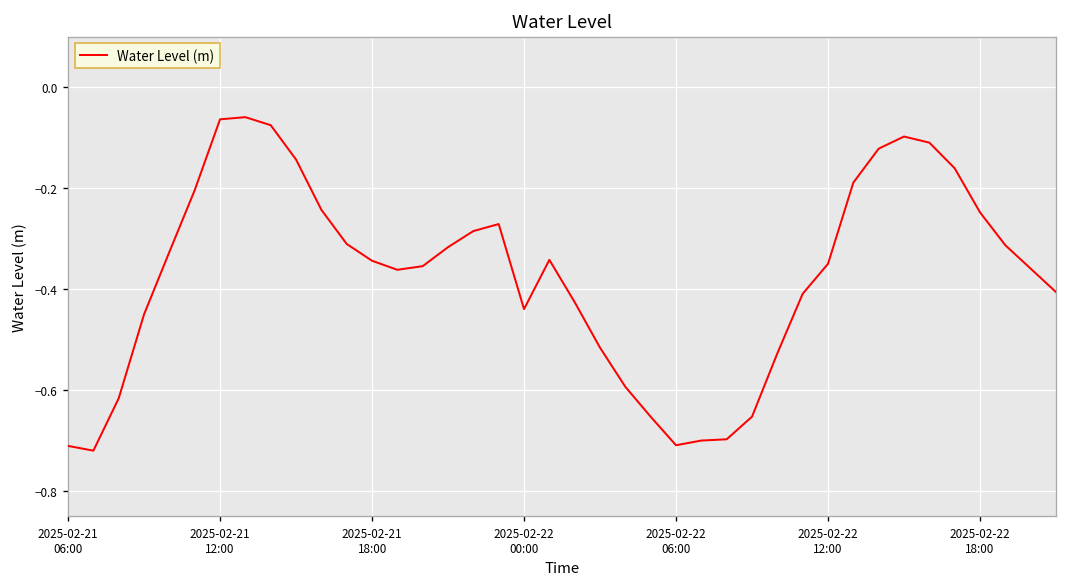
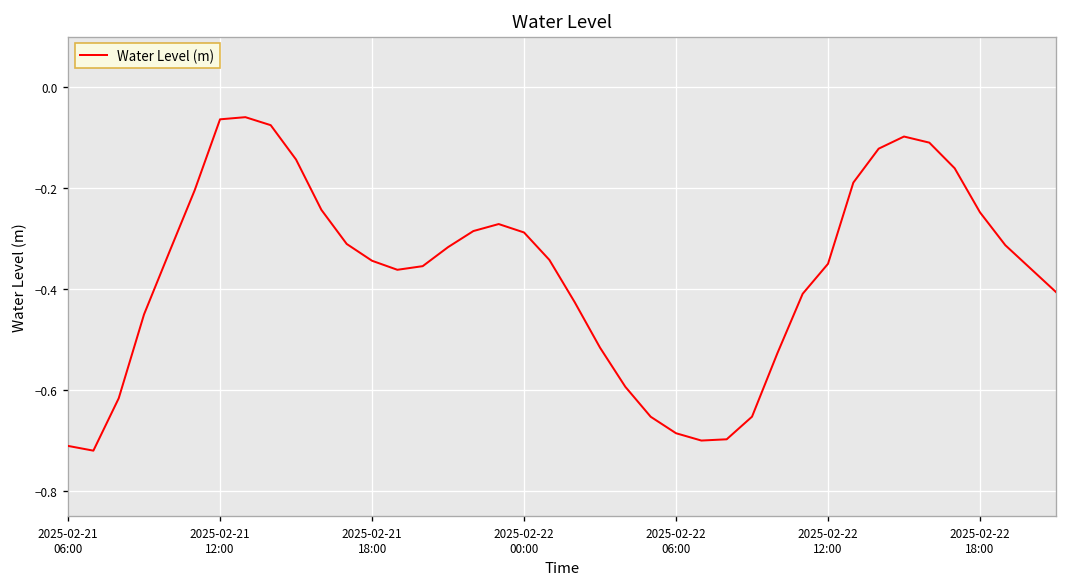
2025-02-22 00:00: -0.44 -> -0.29
2025-02-22 06:00: -0.71 -> -0.69
